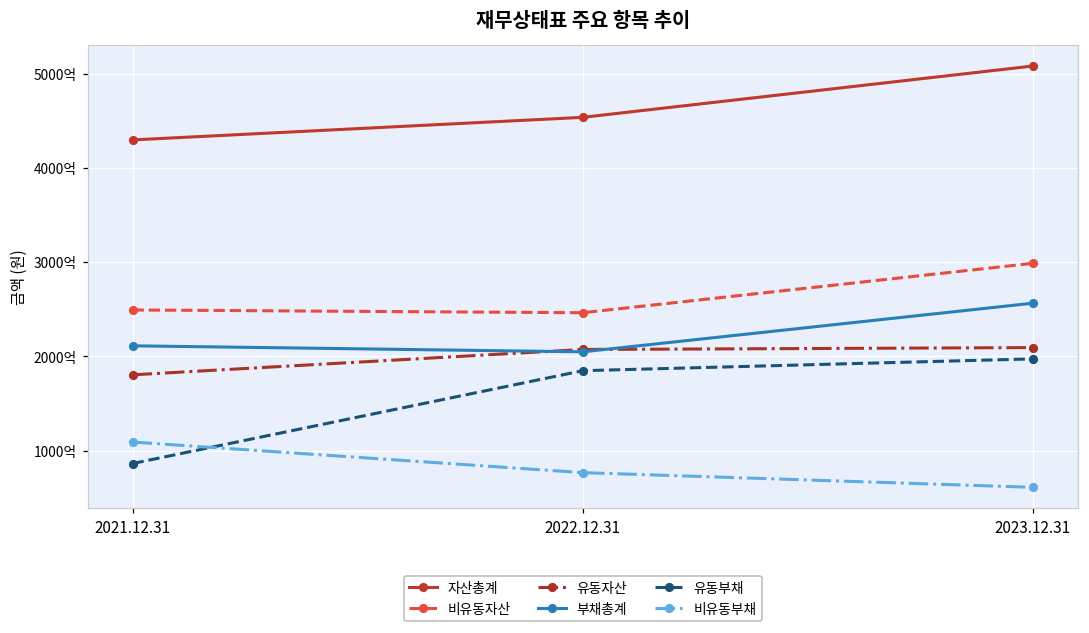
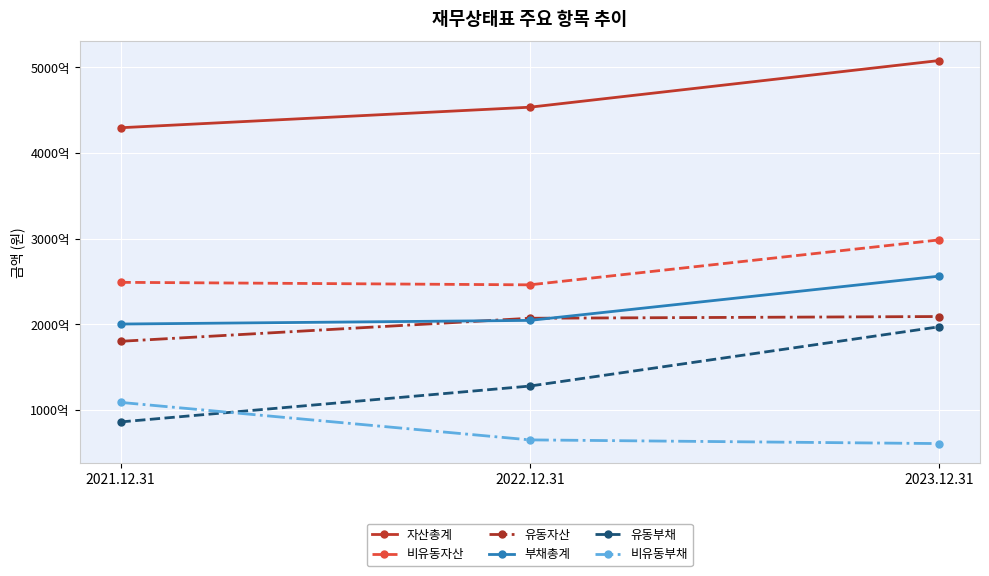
부채총계, 2021.12.31: 2100억 -> 2000억
유동부채, 2022.12.31: 1800억 -> 1300억
비유동부채, 2022.12.31: 800억 -> 700억
